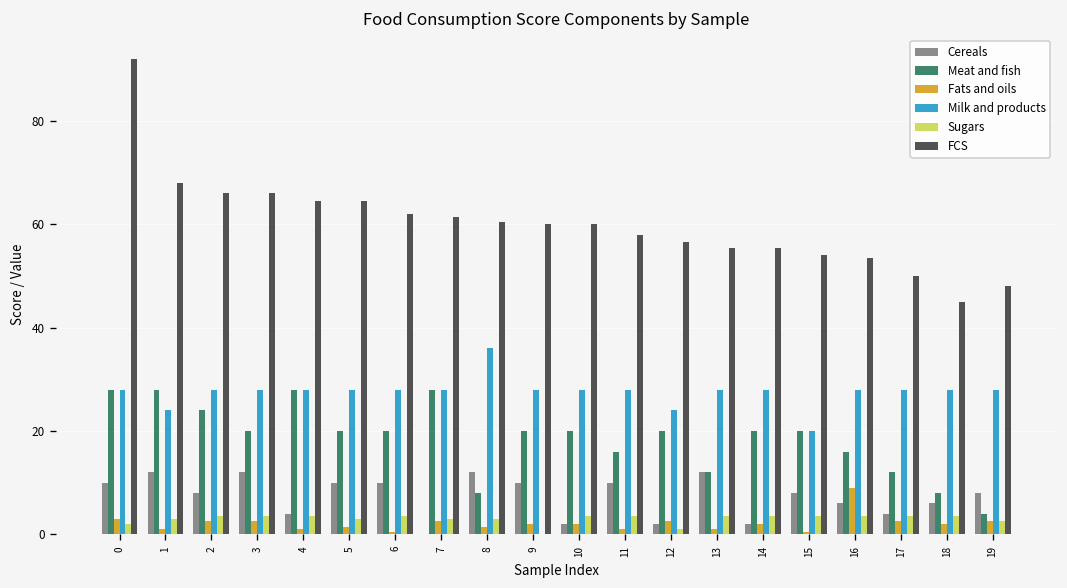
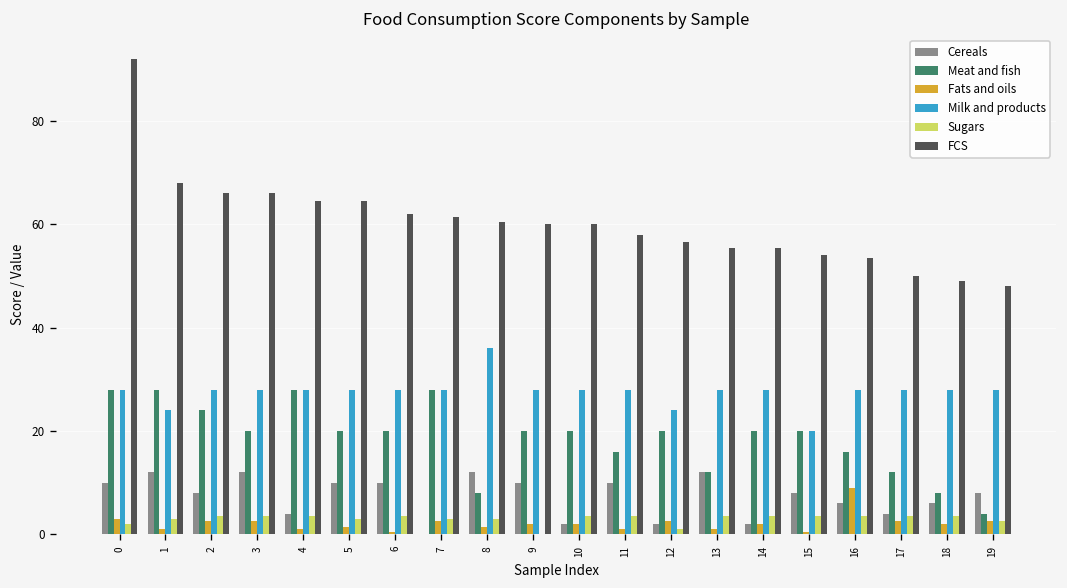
FCS, 18: 45 -> 49
